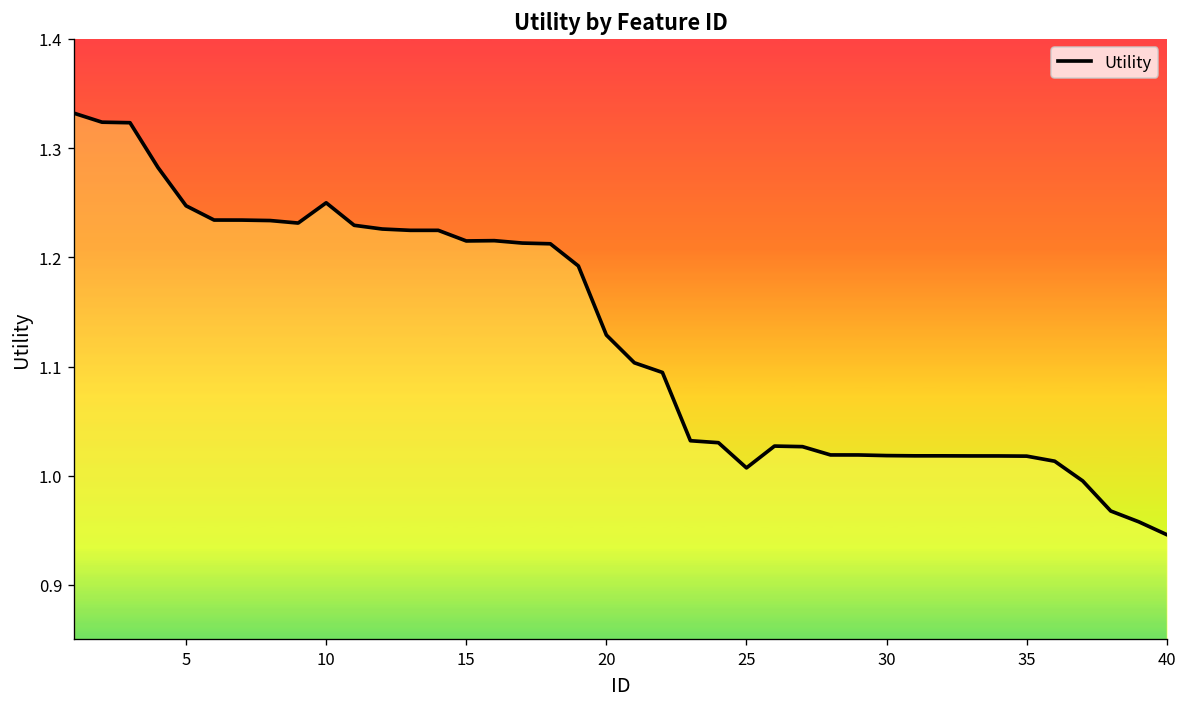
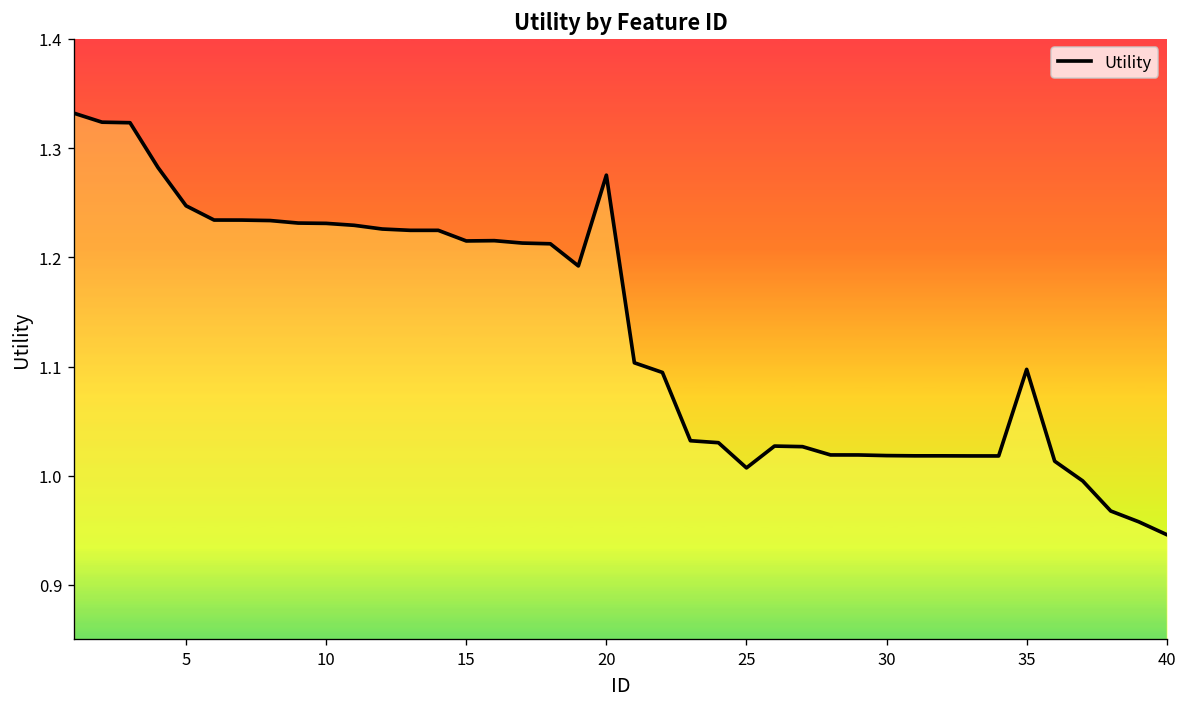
10: 1.25 -> 1.23
20: 1.13 -> 1.28
35: 1.02 -> 1.10
